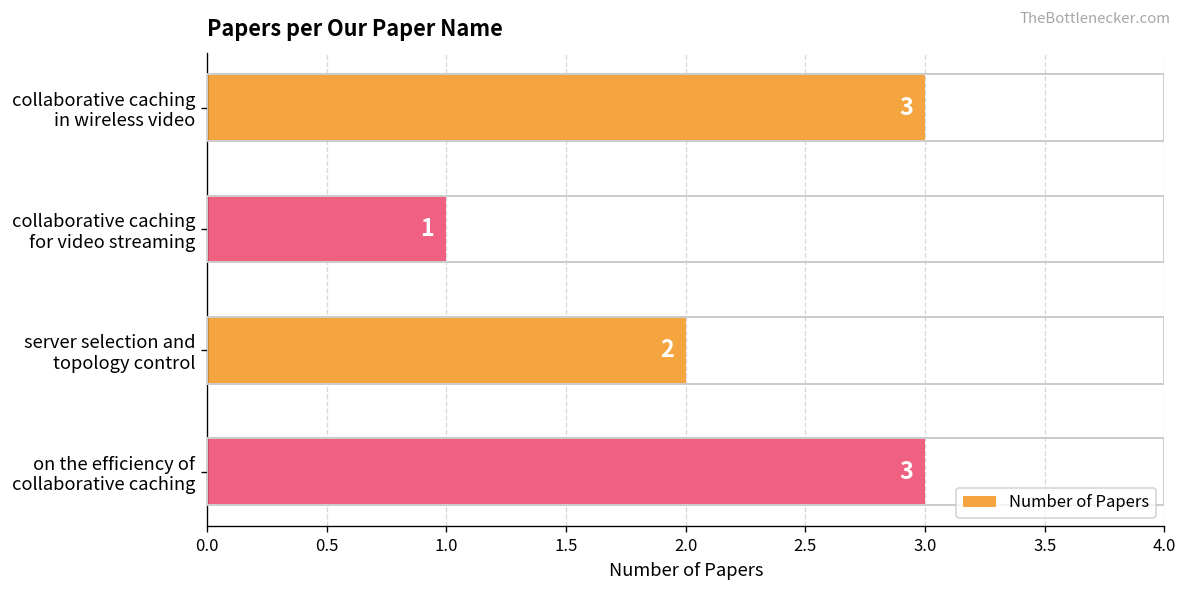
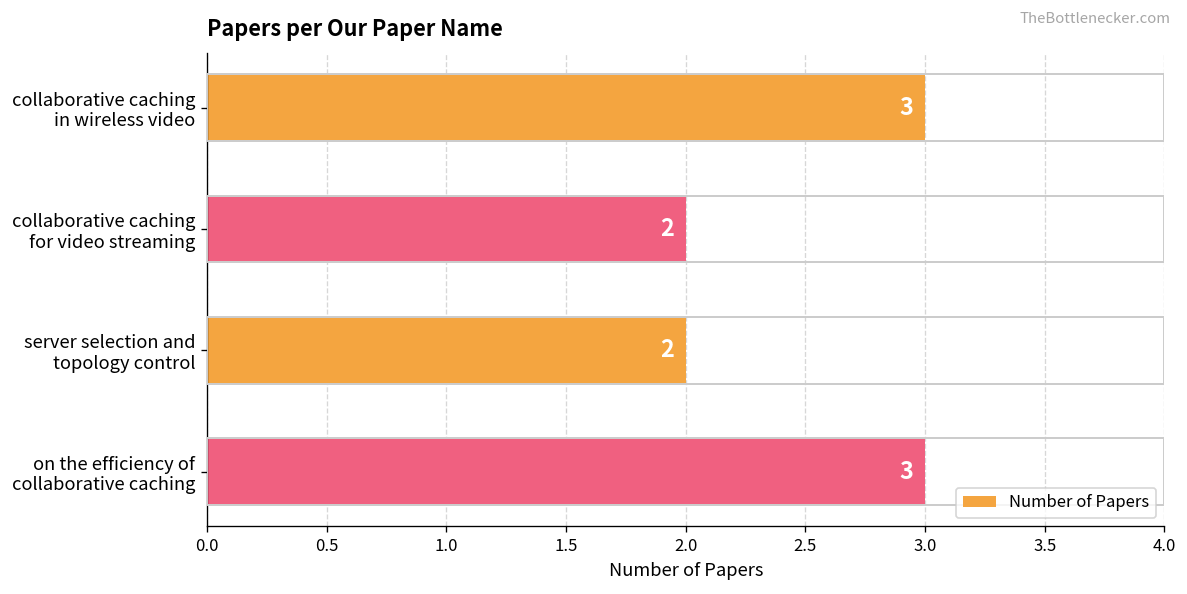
collaborative caching for video streaming: 1 -> 2
